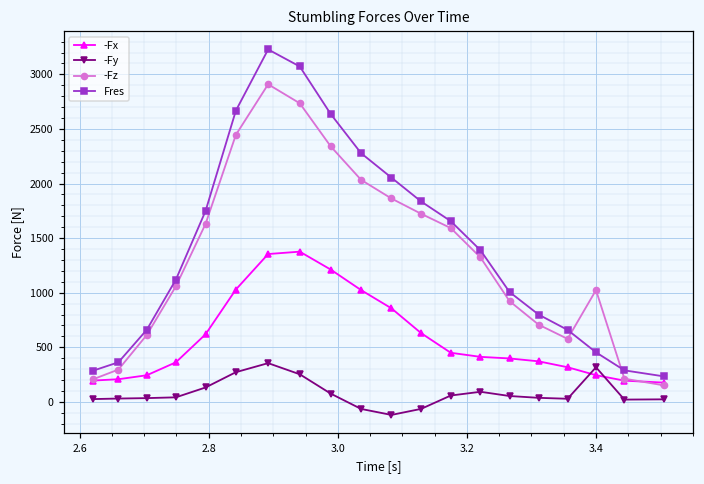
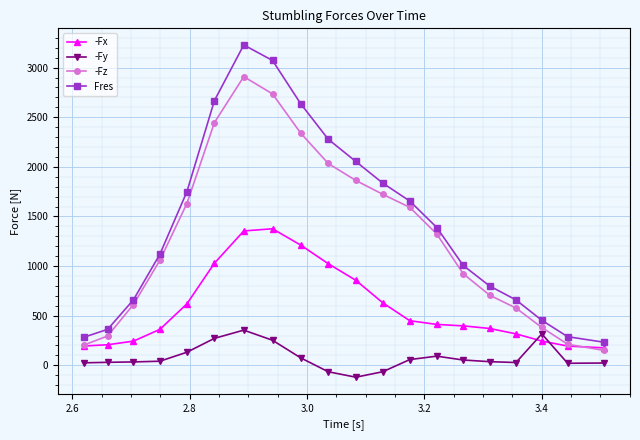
-Fz, 3.4: 1000 -> 400
